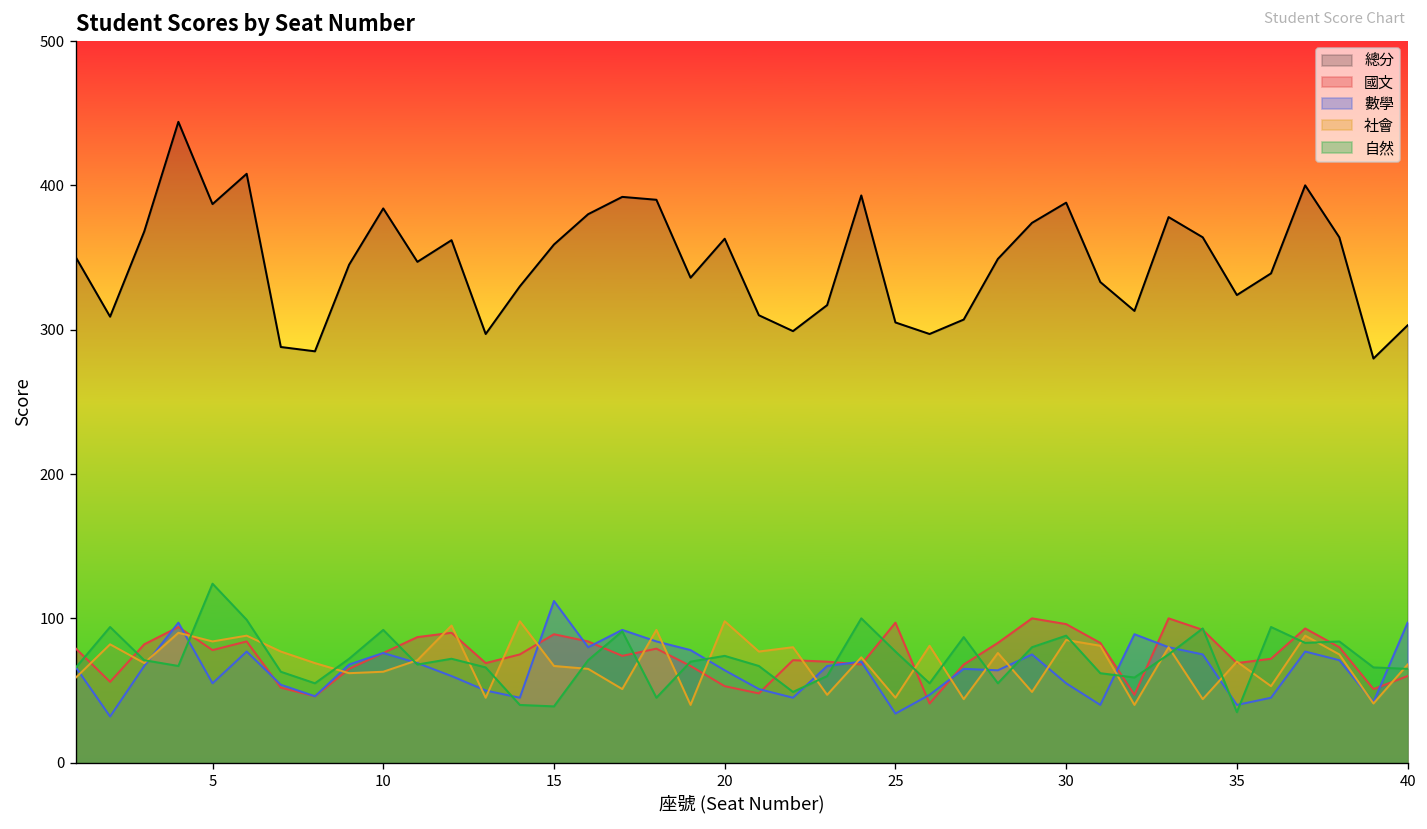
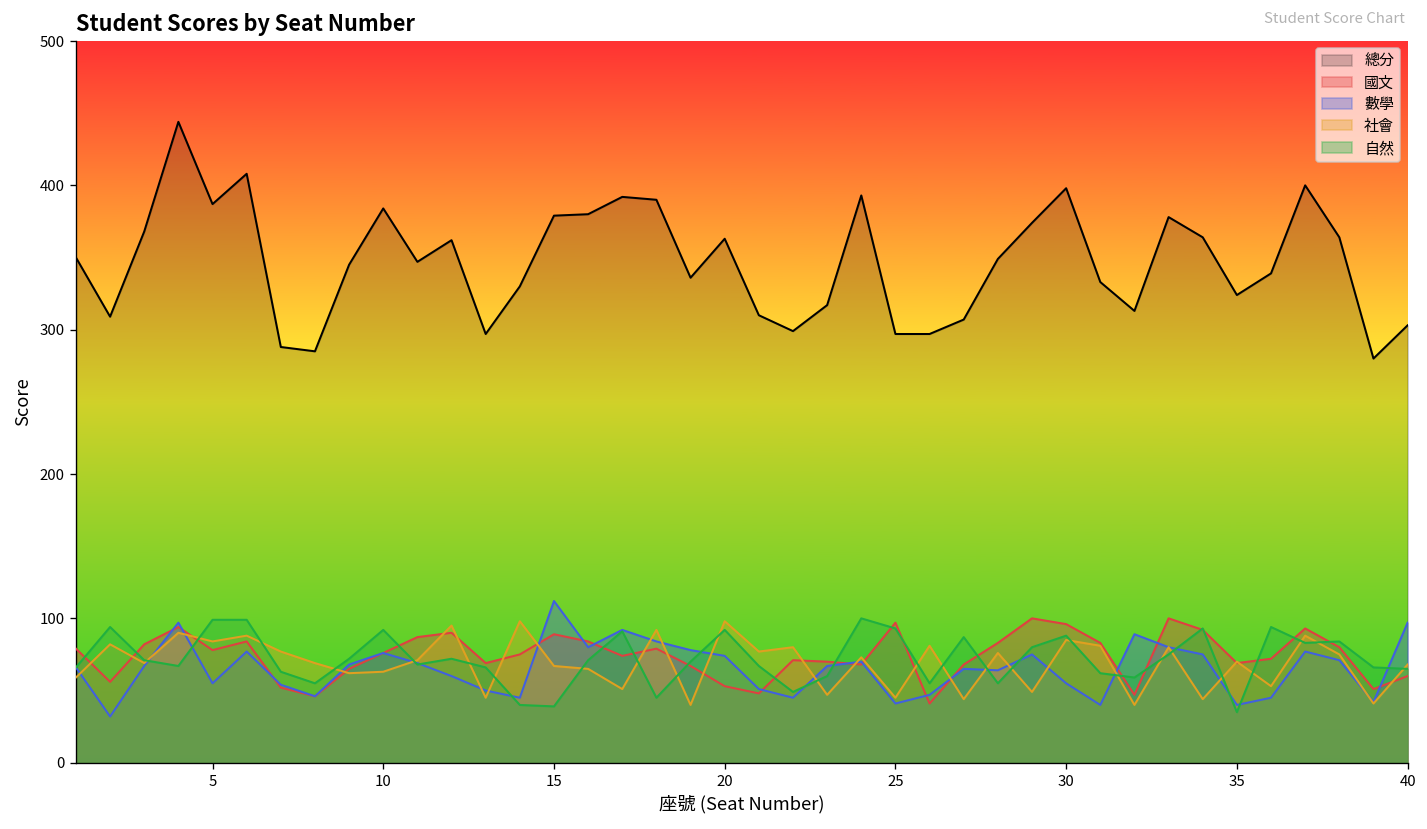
自然, 5: 124 -> 99
總分, 15: 359 -> 379
數學, 20: 64 -> 74
自然, 20: 74 -> 92
總分, 25: 305 -> 297
數學, 25: 34 -> 41
自然, 25: 77 -> 93
總分, 30: 388 -> 398
